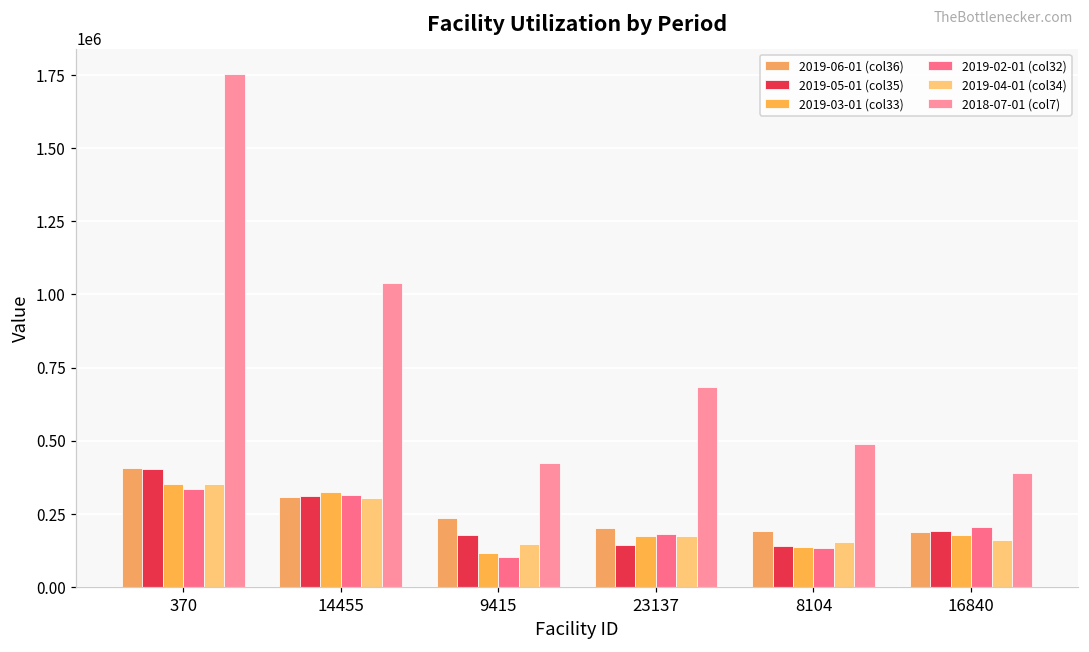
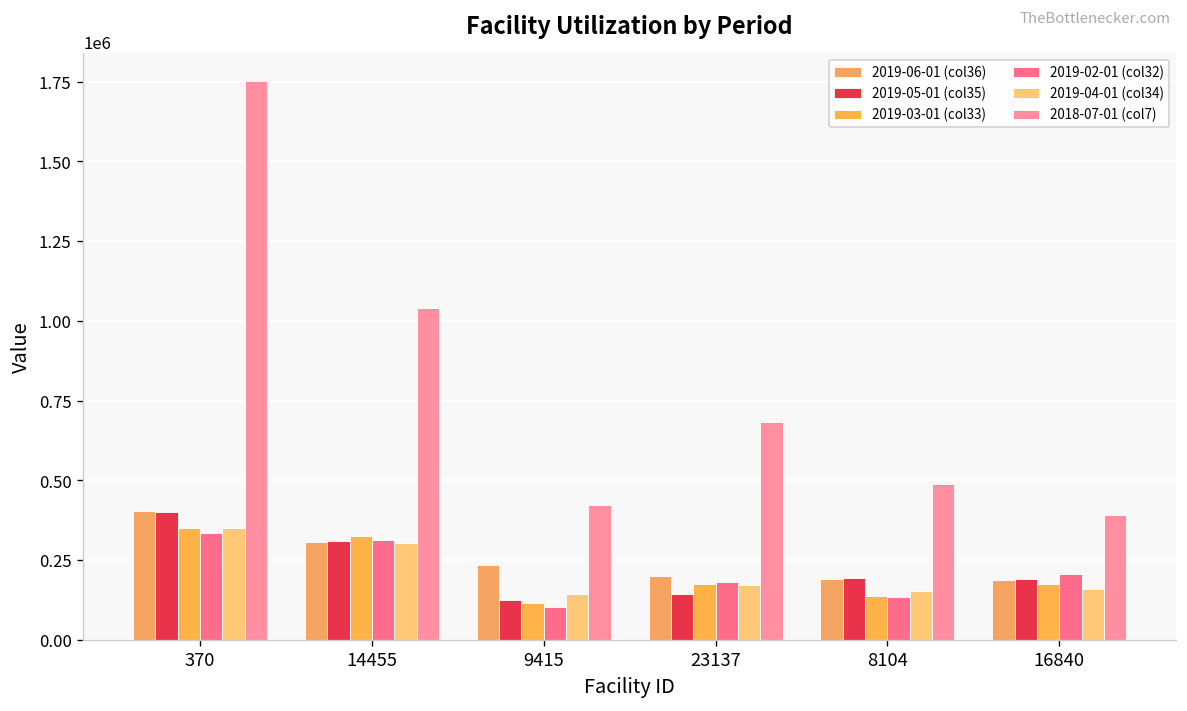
2019-05-01 (col35), 9415: 180000 -> 130000
2019-05-01 (col35), 8104: 140000 -> 190000
